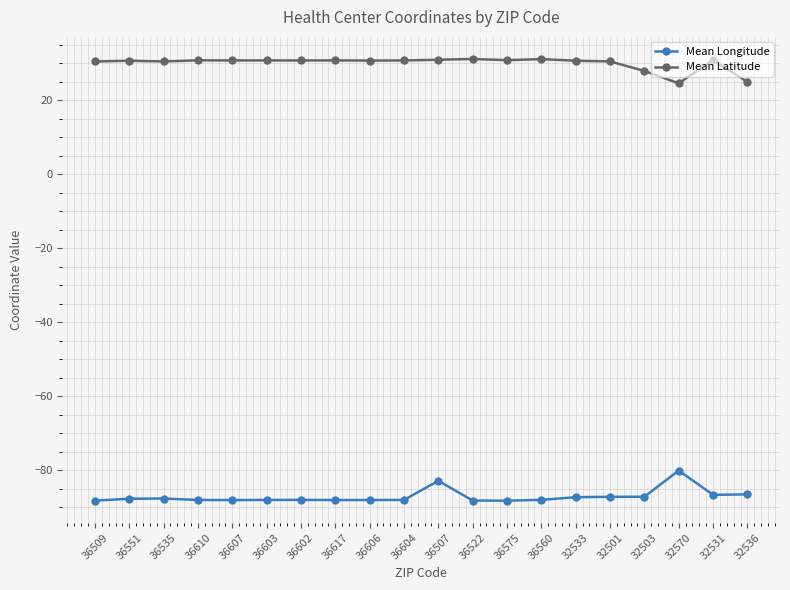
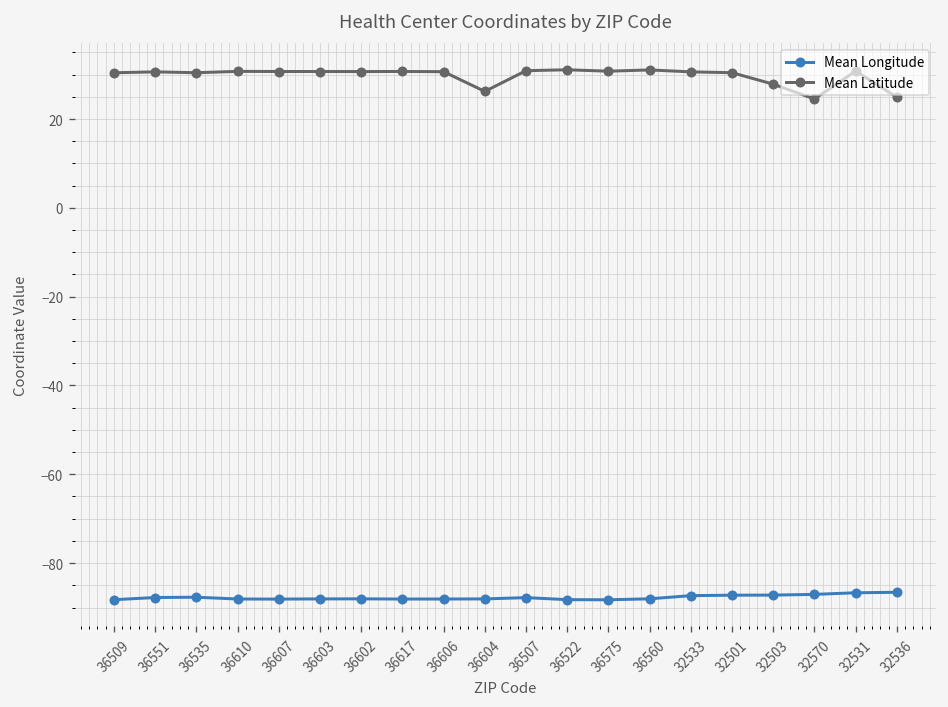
Mean Latitude, 36604: 31 -> 26
Mean Longitude, 36507: -83 -> -88
Mean Longitude, 32570: -80 -> -87
